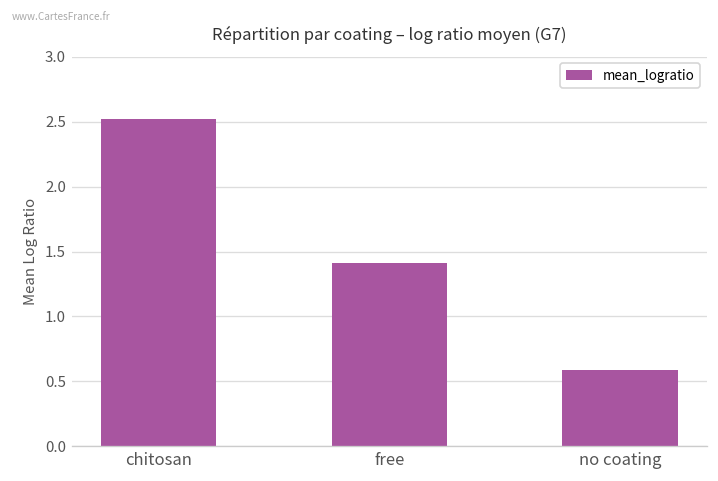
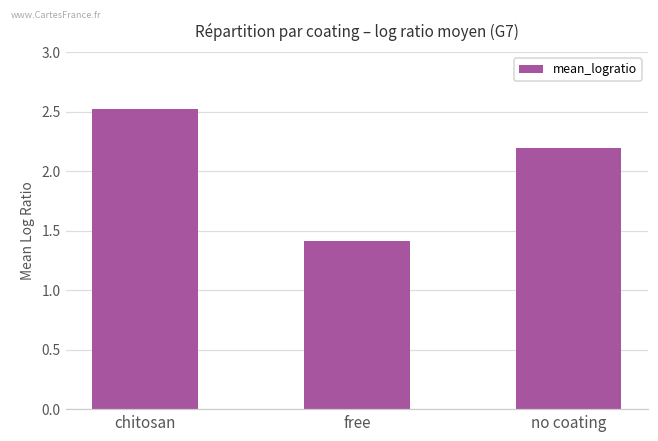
no coating: 0.59 -> 2.19
